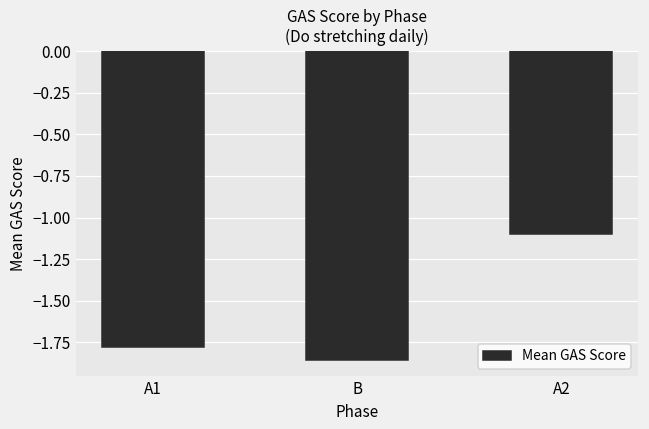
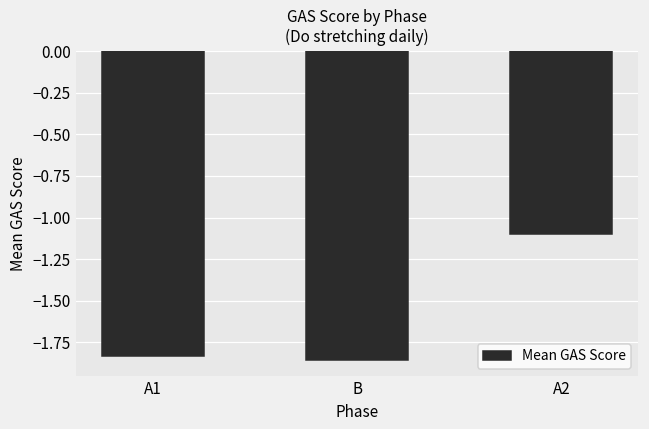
A1: -1.78 -> -1.83
